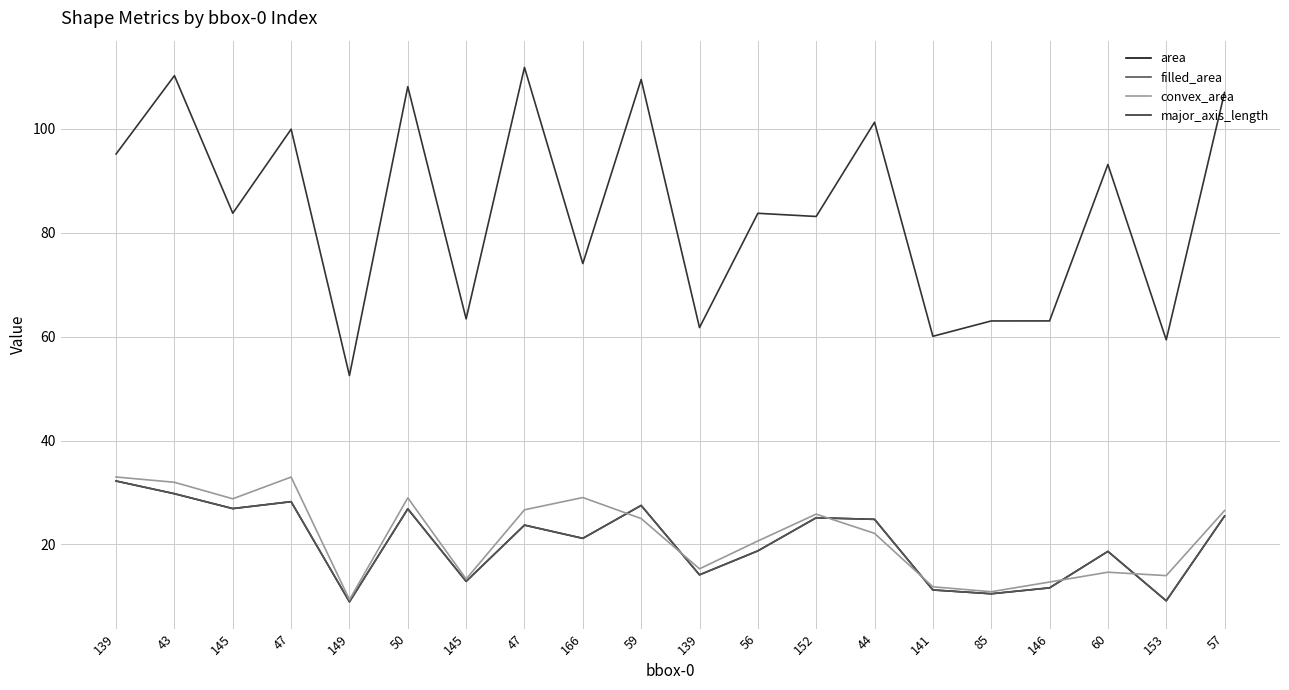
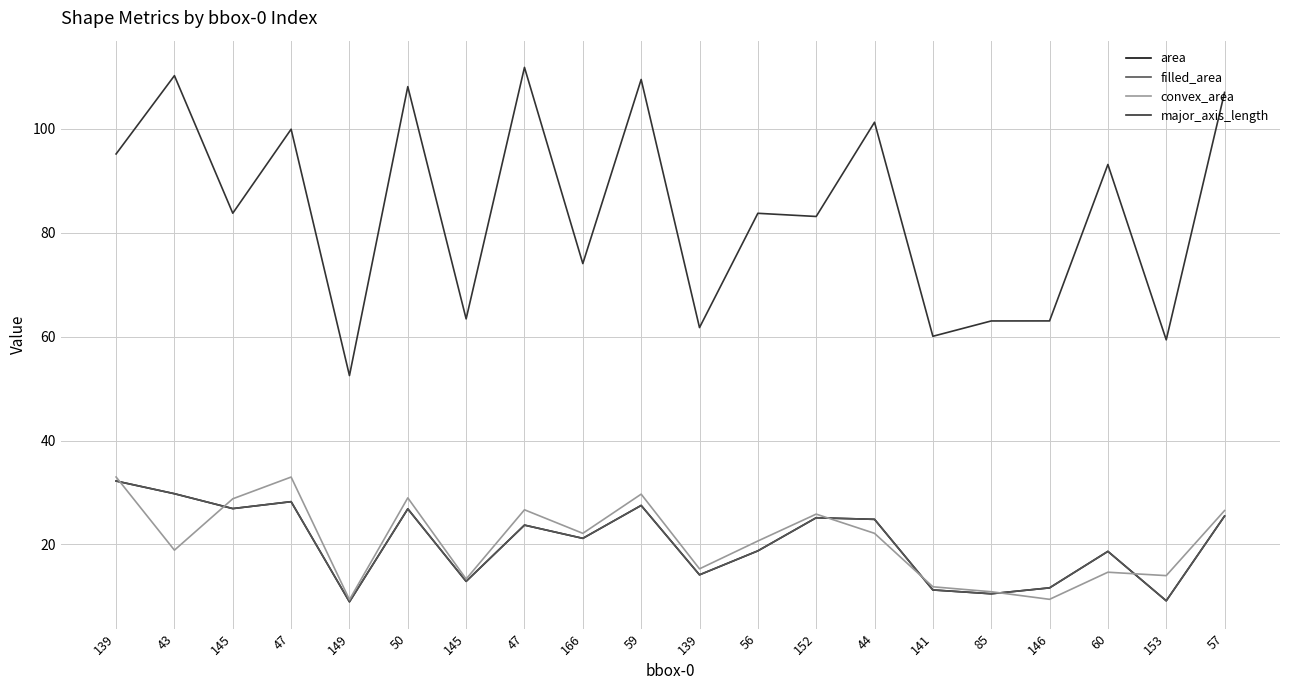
convex_area, 43: 32 -> 19
convex_area, 166: 29 -> 22
convex_area, 59: 25 -> 30
convex_area, 146: 13 -> 9
